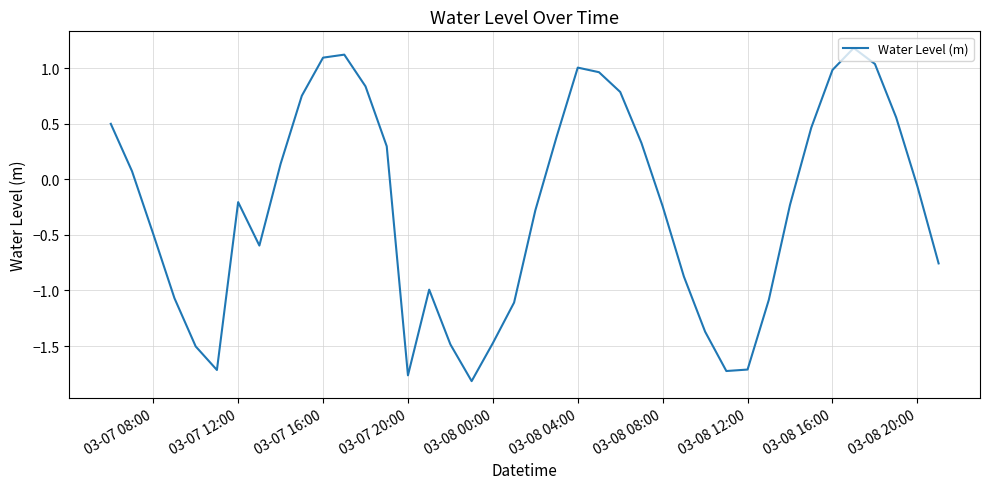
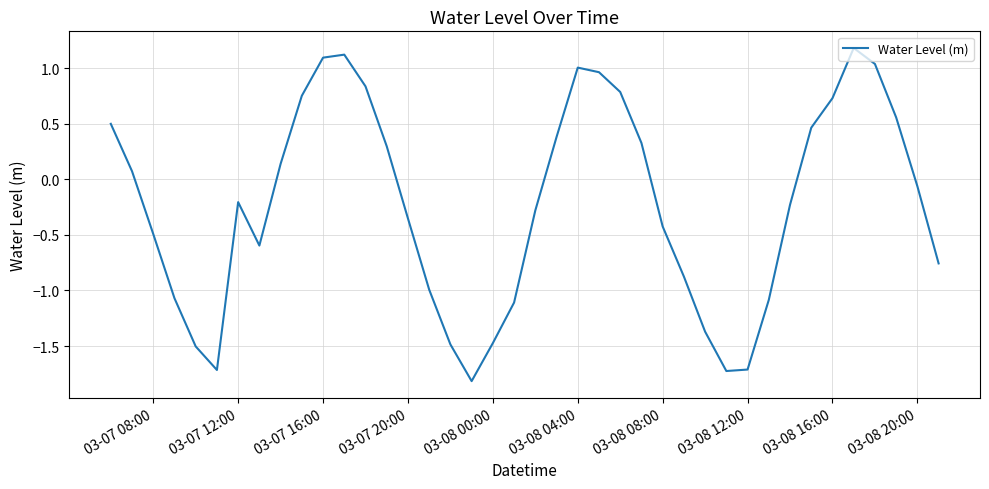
03-07 20:00: -1.76 -> -0.35
03-08 08:00: -0.24 -> -0.42
03-08 16:00: 0.98 -> 0.73
